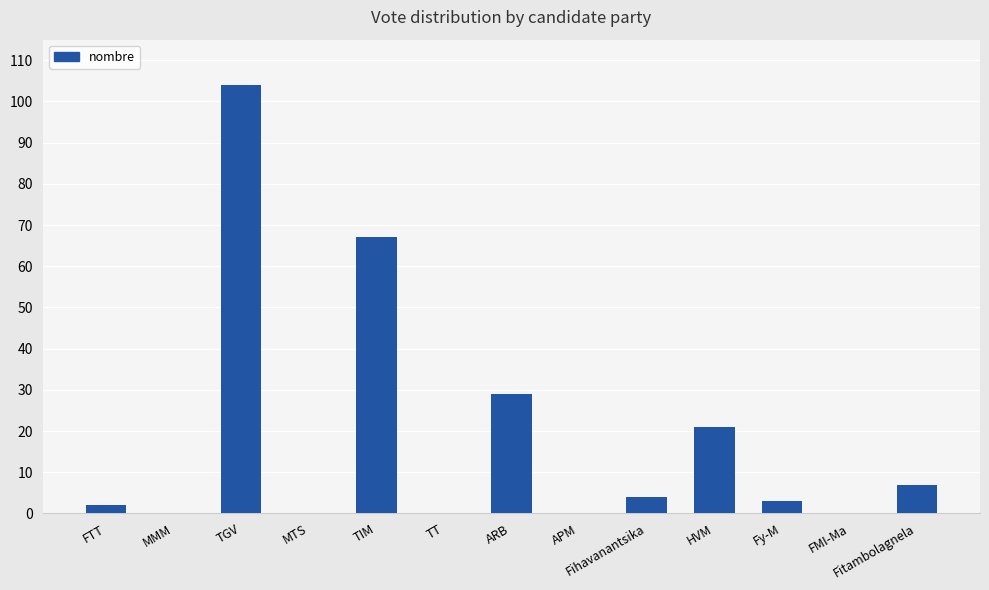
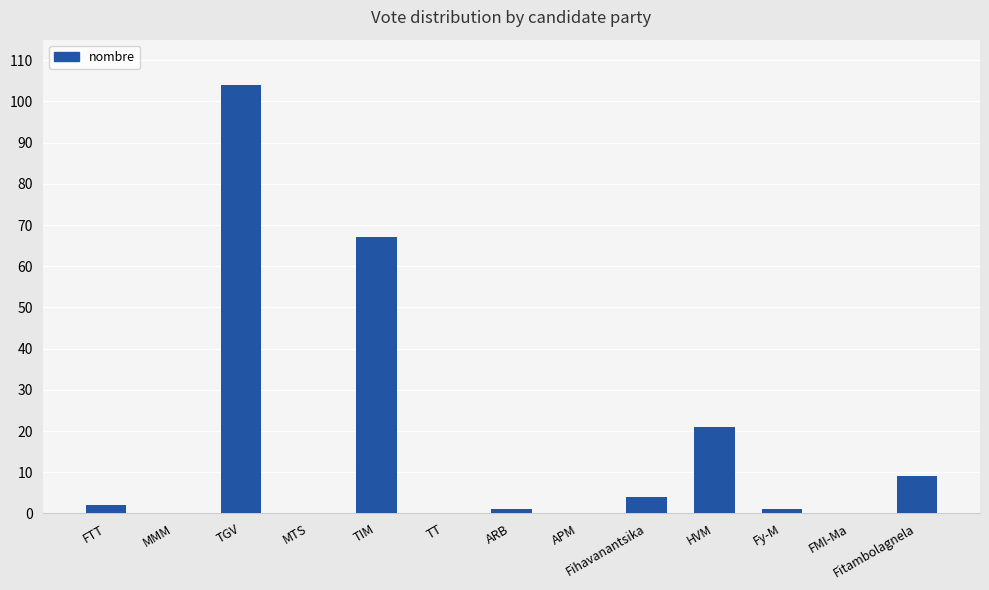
ARB: 29 -> 1
Fy-M: 3 -> 1
Fitambolagnela: 7 -> 9
